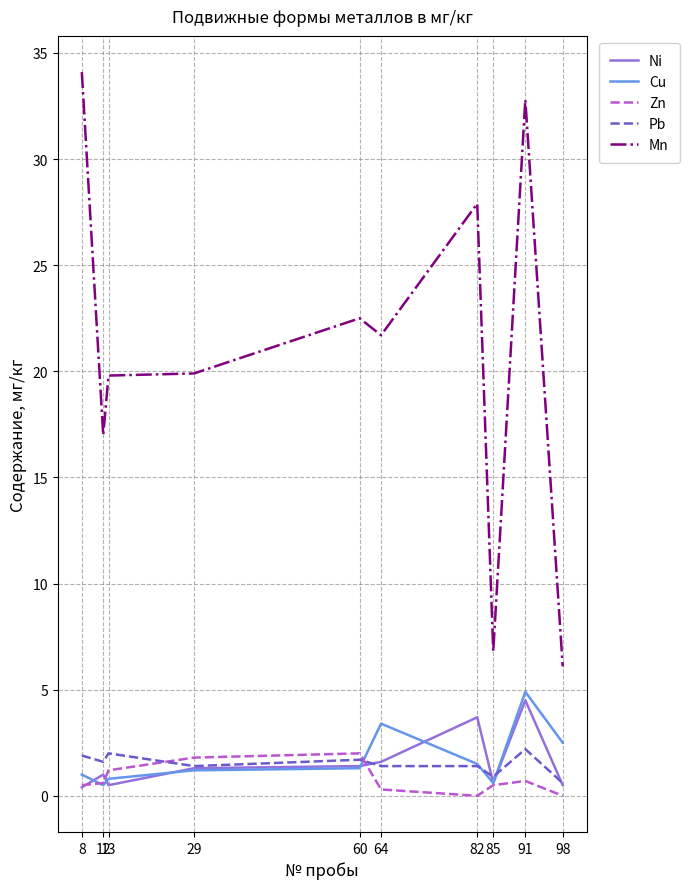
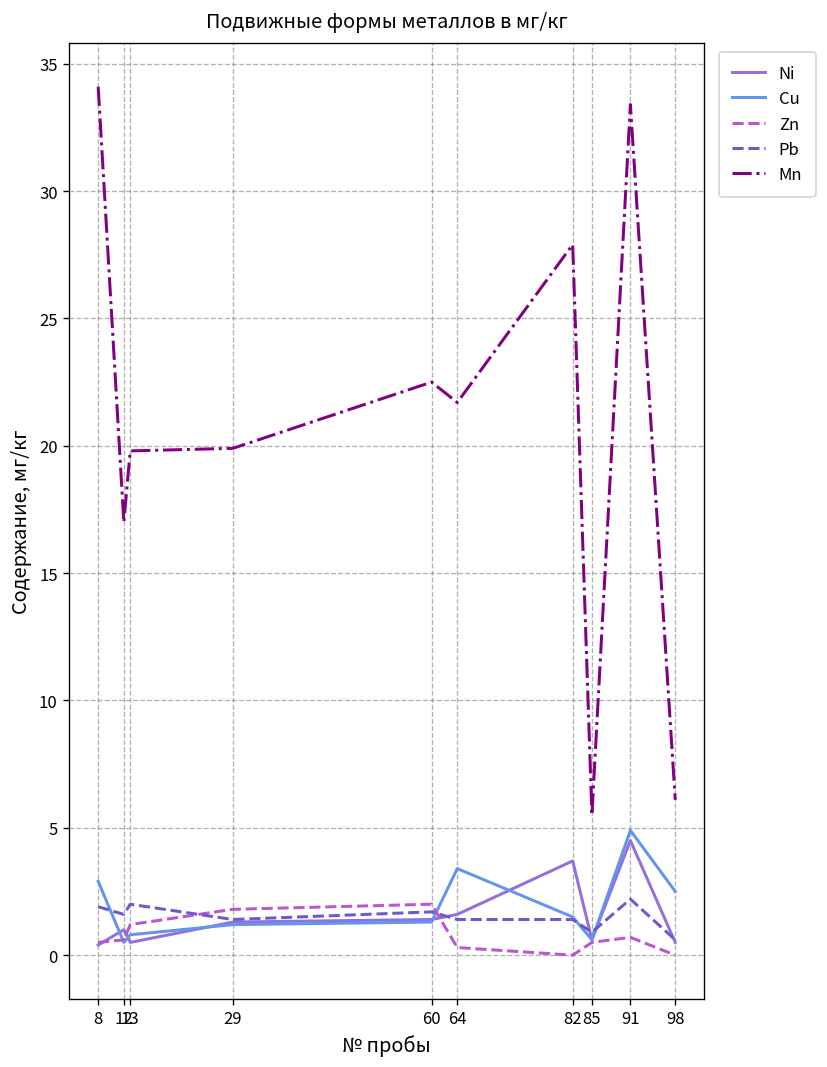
Cu, 8: 1.0 -> 2.9
Mn, 85: 6.8 -> 5.5
Mn, 91: 32.8 -> 33.4
